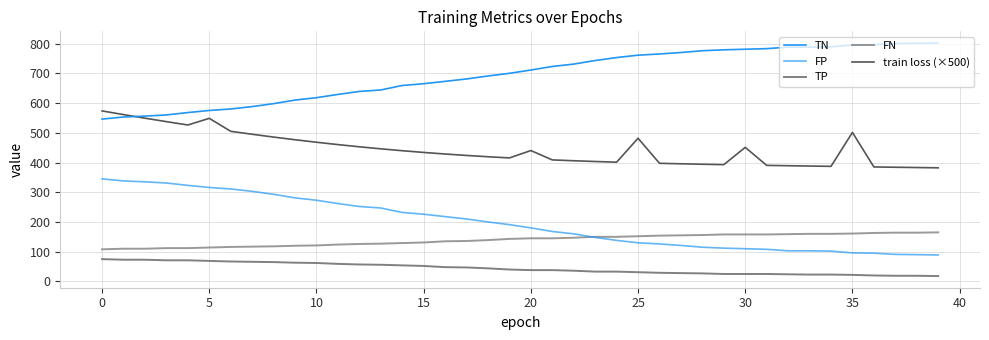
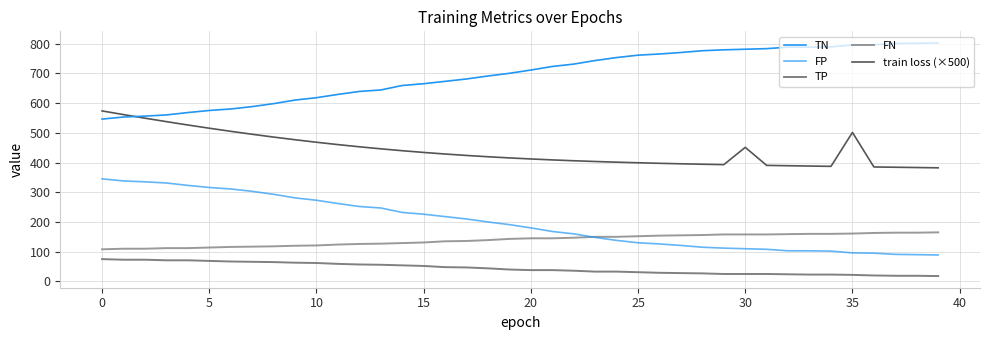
train loss (×500), 5: 550 -> 520
train loss (×500), 20: 440 -> 410
train loss (×500), 25: 480 -> 400
